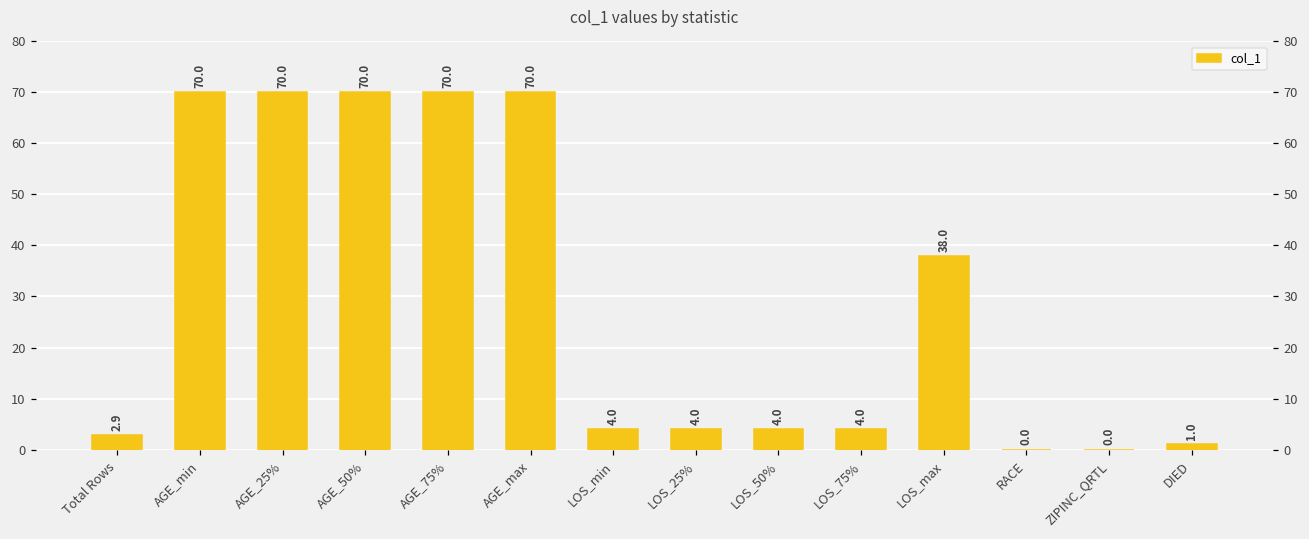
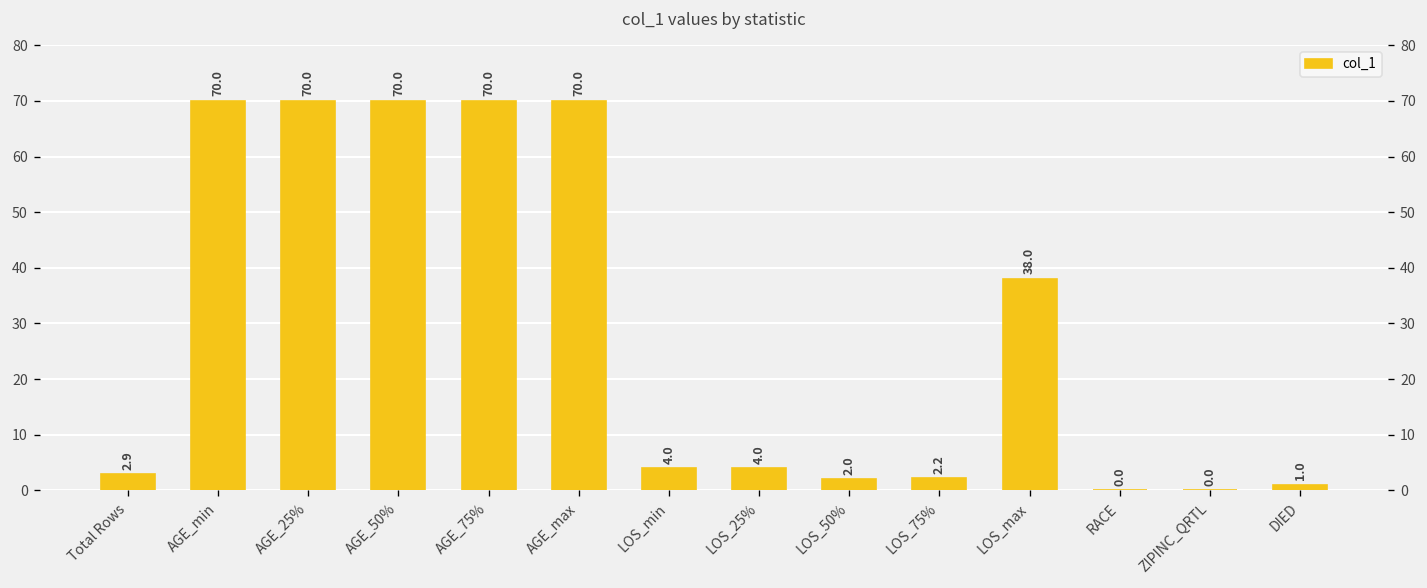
LOS_50%: 4.0 -> 2.0
LOS_75%: 4.0 -> 2.2
